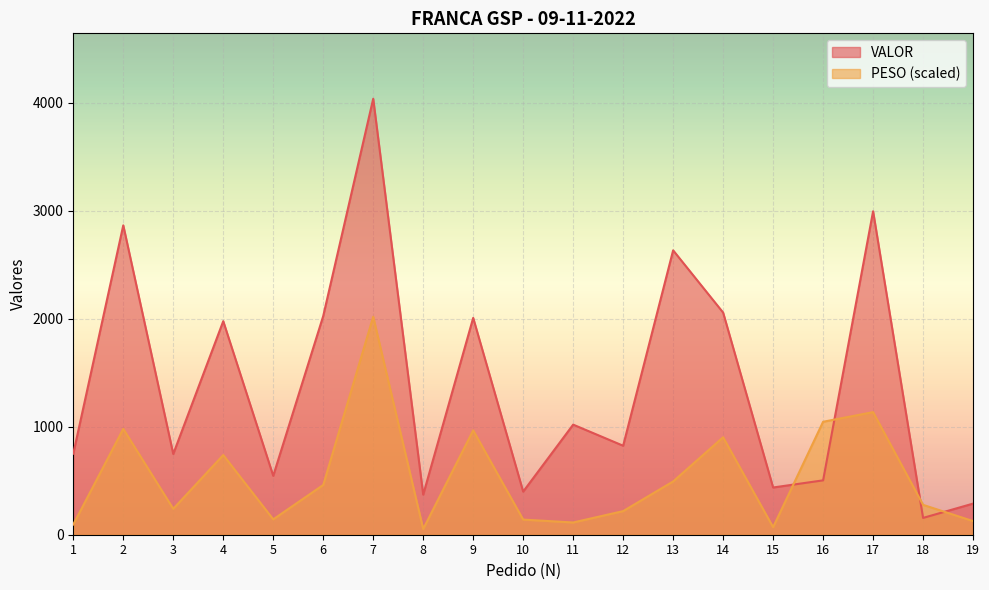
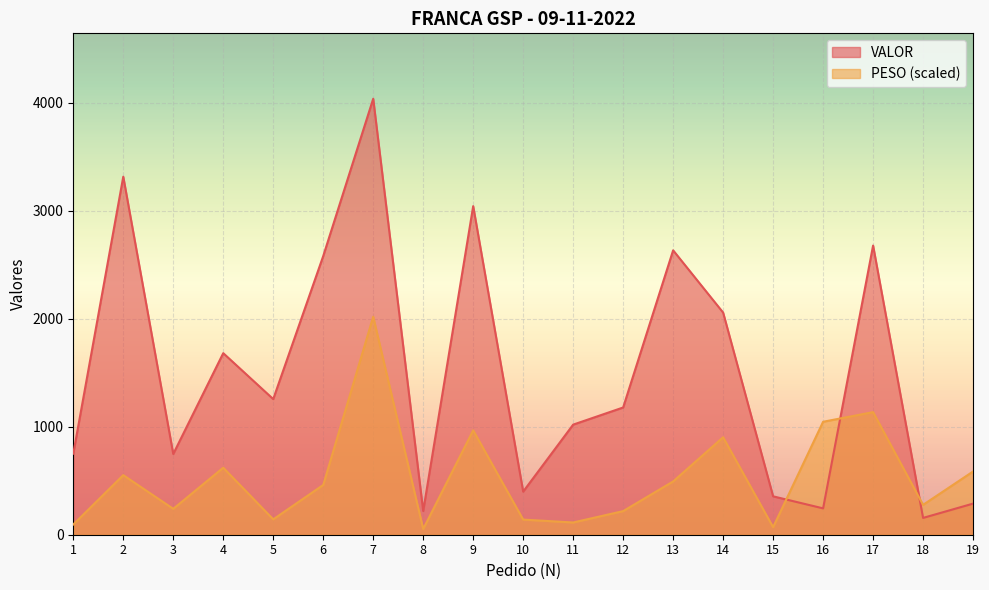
VALOR, 2: 2870 -> 3320
PESO (scaled), 2: 980 -> 550
VALOR, 4: 1980 -> 1680
PESO (scaled), 4: 740 -> 620
VALOR, 5: 550 -> 1260
VALOR, 6: 2030 -> 2580
VALOR, 8: 370 -> 220
VALOR, 9: 2010 -> 3040
VALOR, 12: 820 -> 1180
VALOR, 15: 440 -> 360
VALOR, 16: 500 -> 240
VALOR, 17: 3000 -> 2680
PESO (scaled), 19: 130 -> 590
